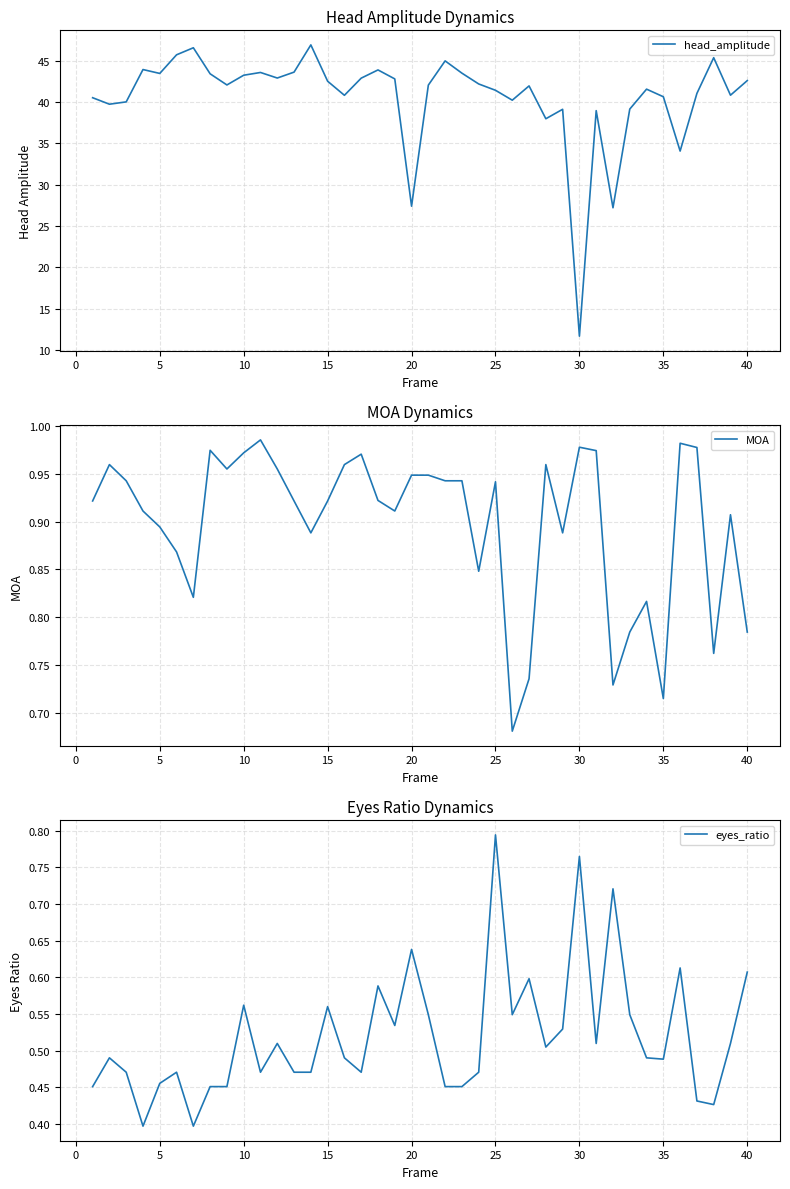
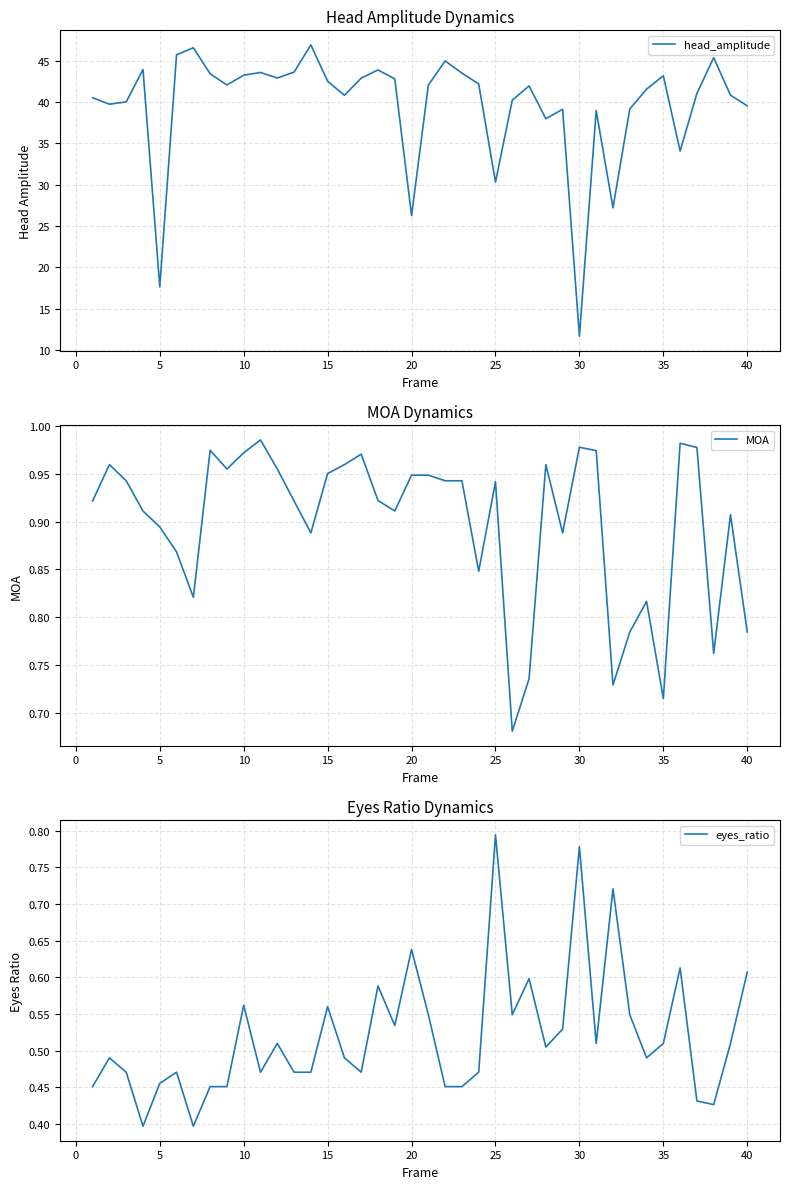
Head Amplitude Dynamics, 5: 43 -> 18
Head Amplitude Dynamics, 20: 27 -> 26
Head Amplitude Dynamics, 25: 41 -> 30
Head Amplitude Dynamics, 35: 41 -> 43
Head Amplitude Dynamics, 40: 43 -> 40
MOA Dynamics, 15: 0.92 -> 0.95
Eyes Ratio Dynamics, 30: 0.76 -> 0.78
Eyes Ratio Dynamics, 35: 0.49 -> 0.51
